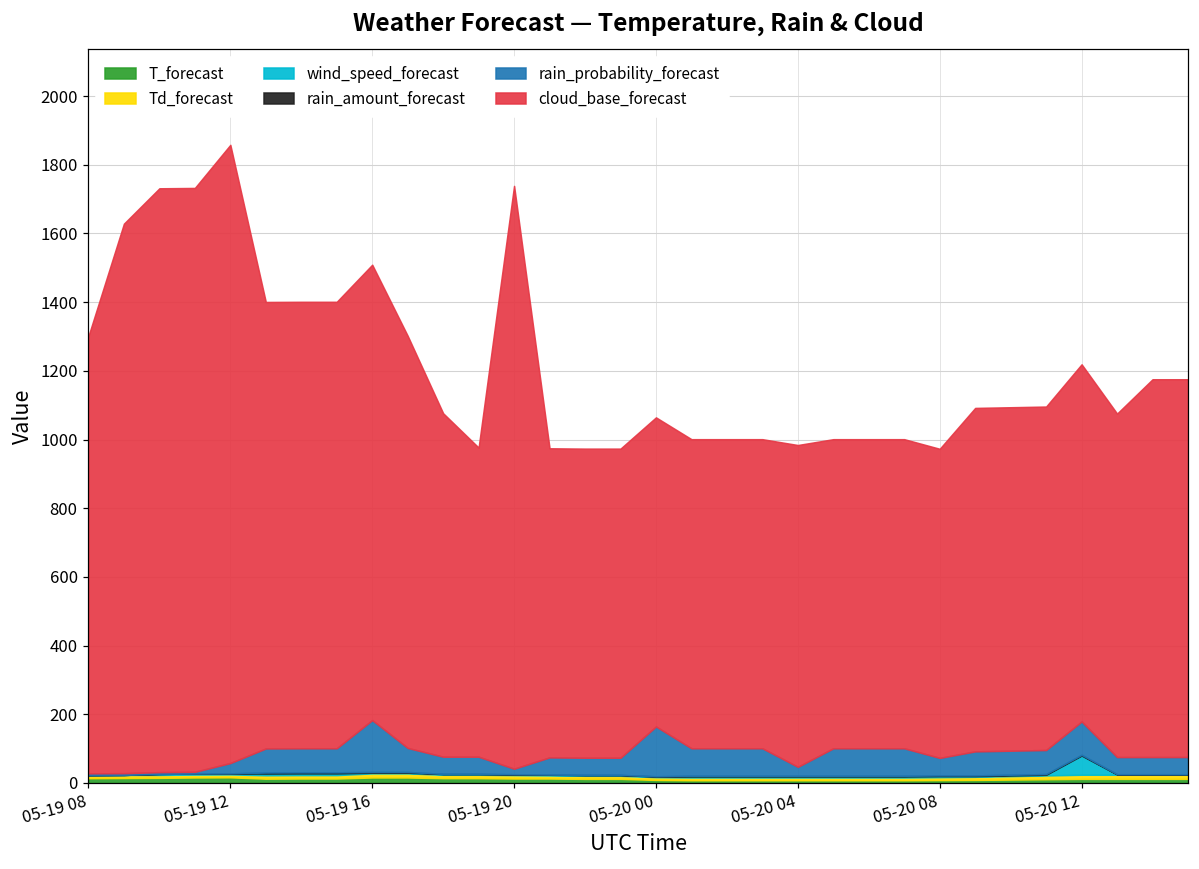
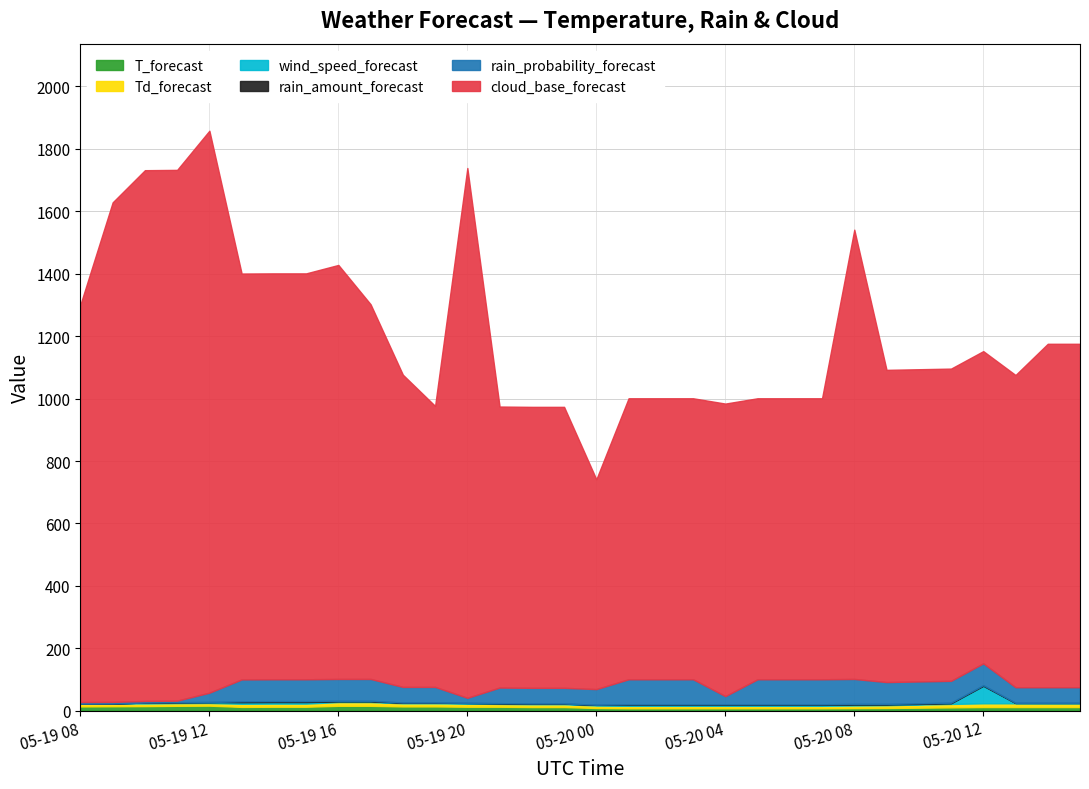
rain_probability_forecast, 05-19 16: 150 -> 70
rain_probability_forecast, 05-20 00: 150 -> 50
cloud_base_forecast, 05-20 00: 900 -> 670
rain_probability_forecast, 05-20 08: 50 -> 80
cloud_base_forecast, 05-20 08: 900 -> 1440
rain_probability_forecast, 05-20 12: 100 -> 70
cloud_base_forecast, 05-20 12: 1040 -> 1000
